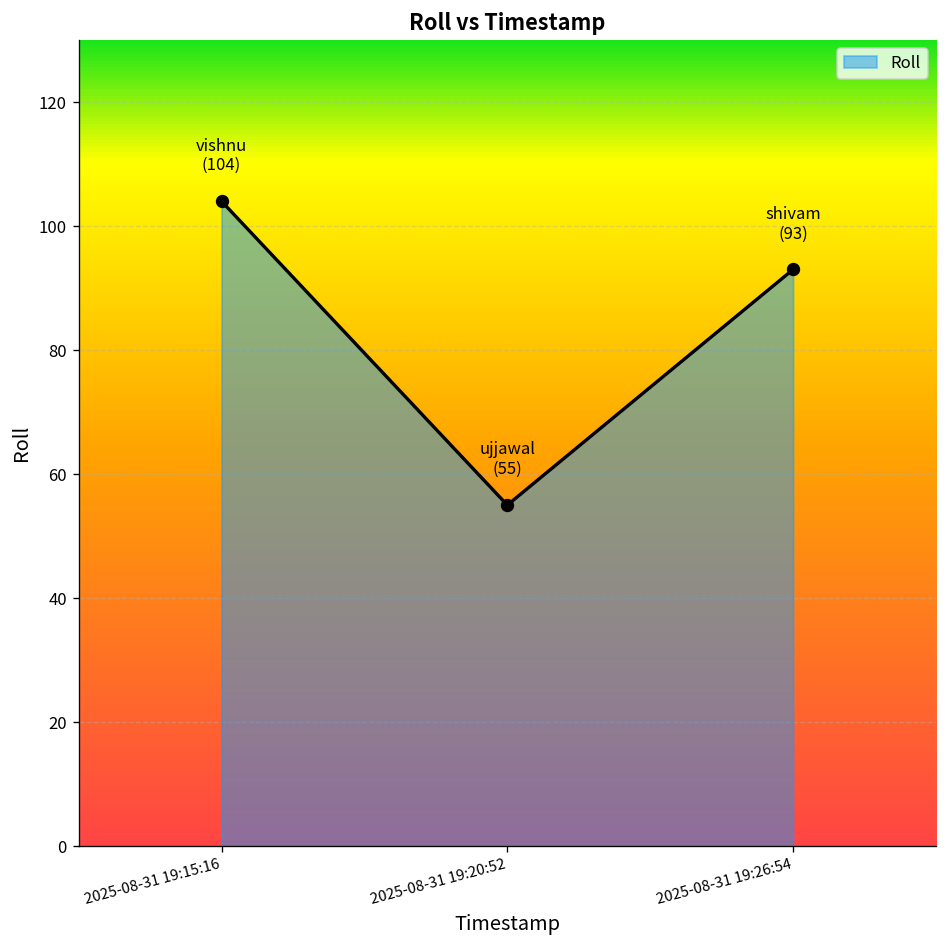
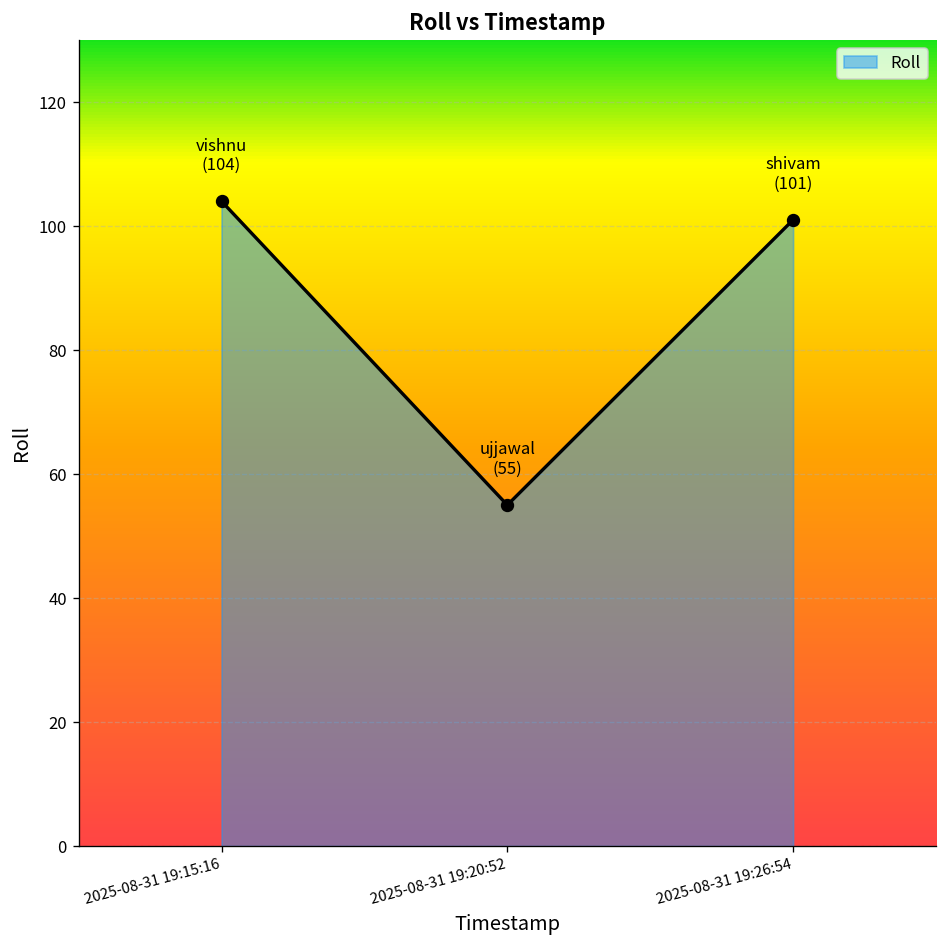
2025-08-31 19:26:54: (93) -> (101)
